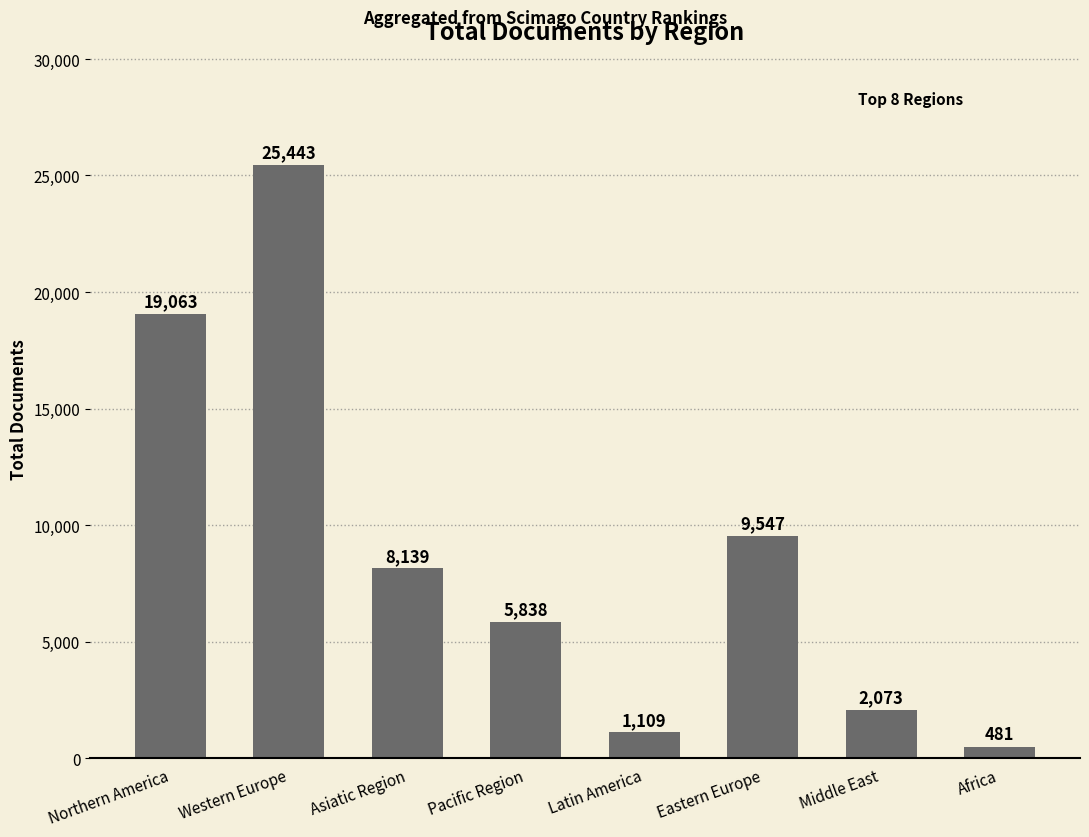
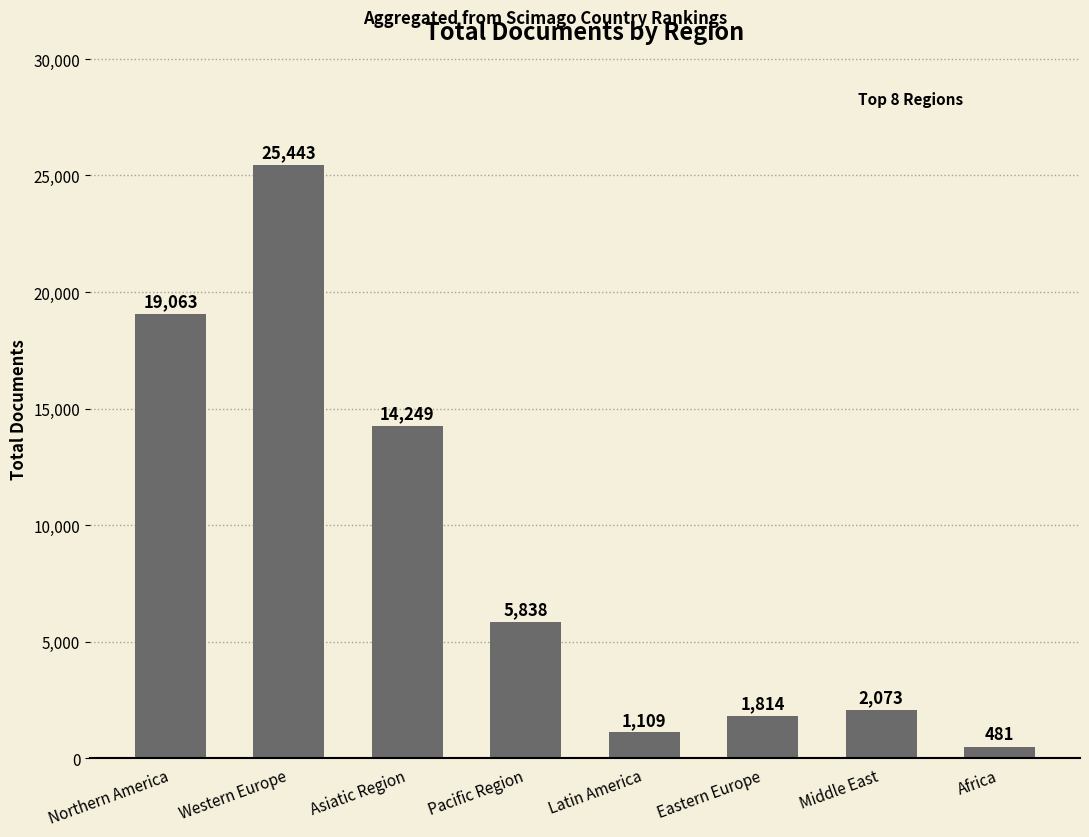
Asiatic Region: 8,139 -> 14,249
Eastern Europe: 9,547 -> 1,814
